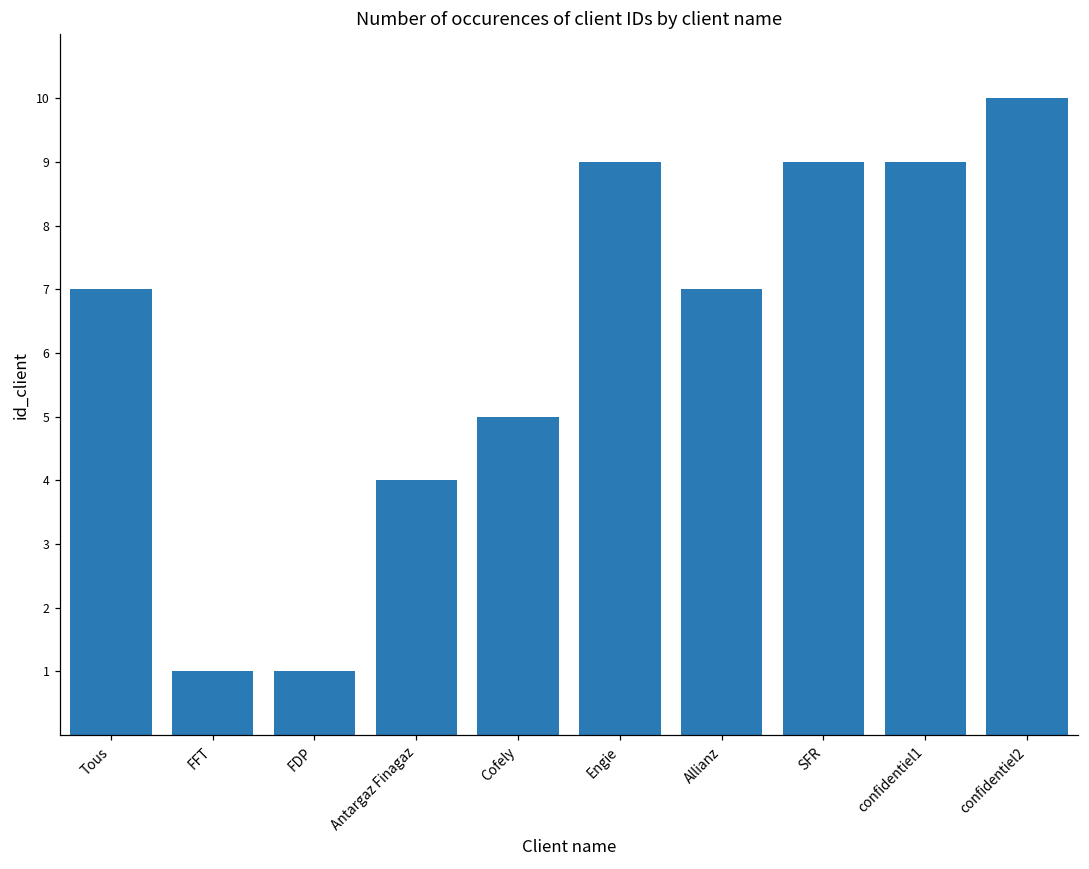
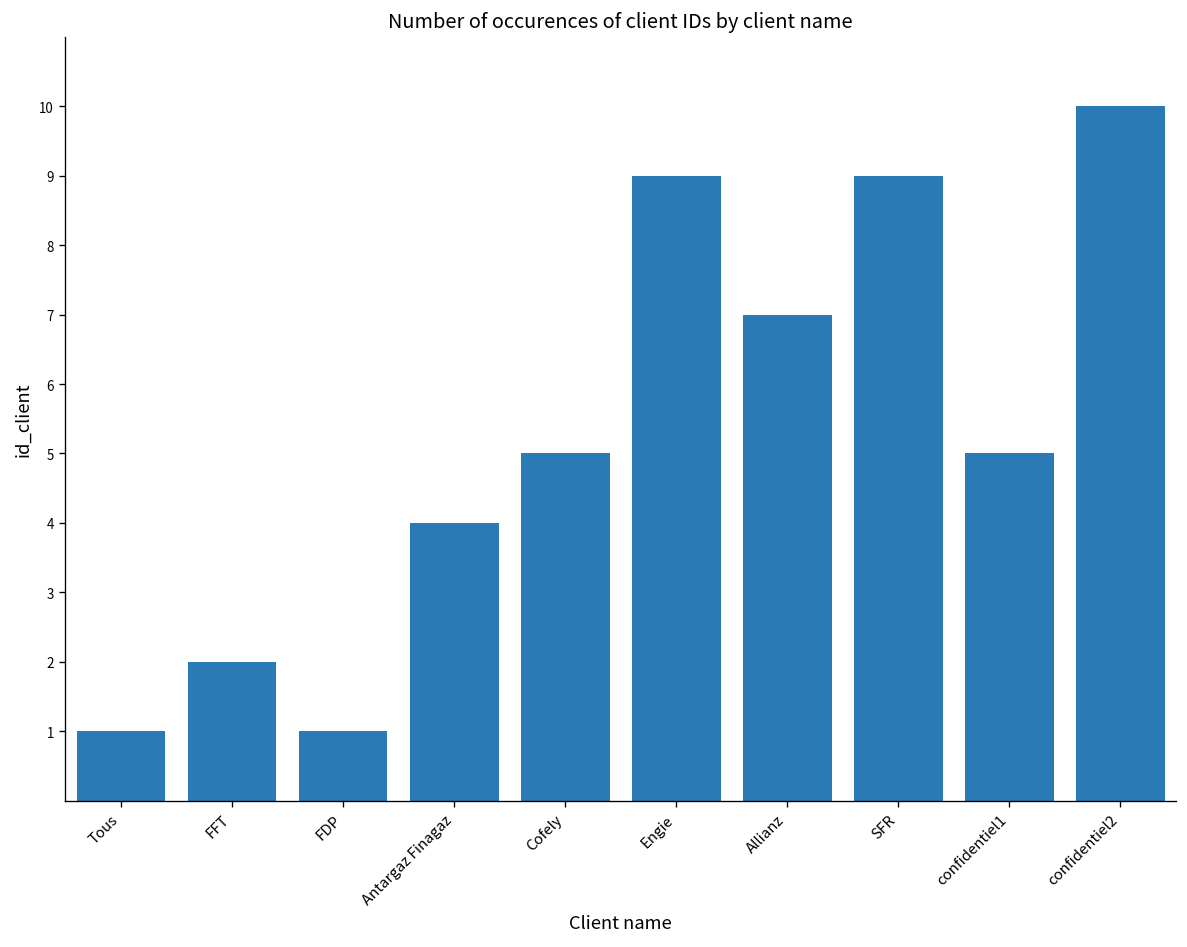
Tous: 7 -> 1
FFT: 1 -> 2
confidentiel1: 9 -> 5
